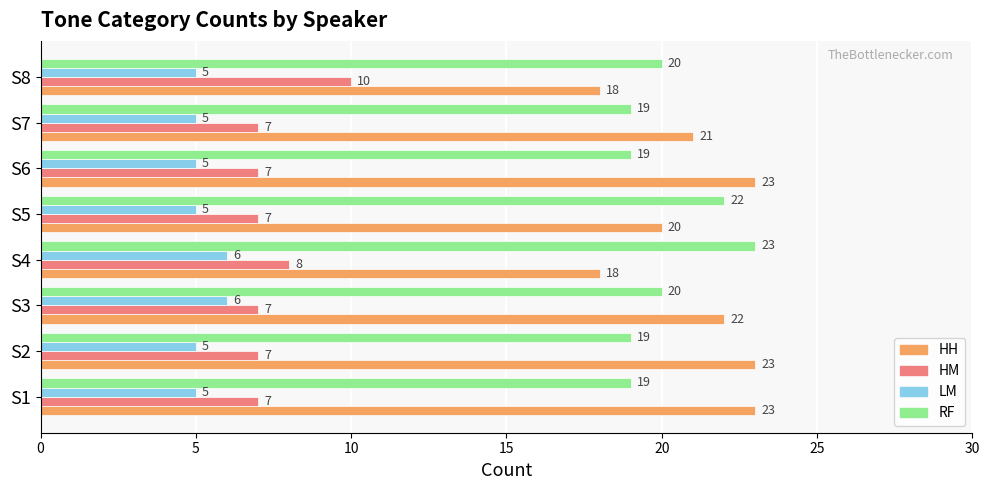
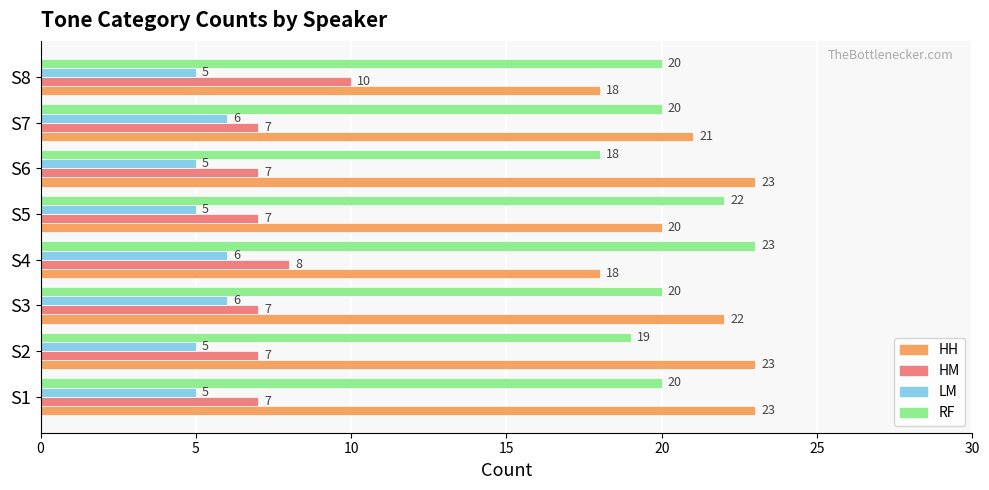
RF, S7: 19 -> 20
LM, S7: 5 -> 6
RF, S6: 19 -> 18
RF, S1: 19 -> 20
